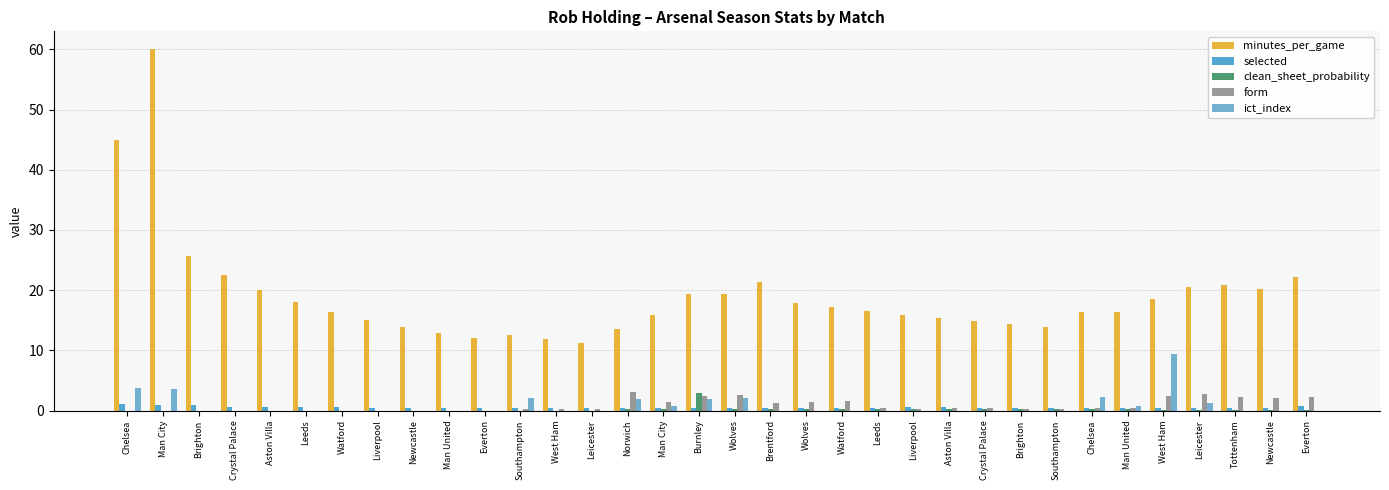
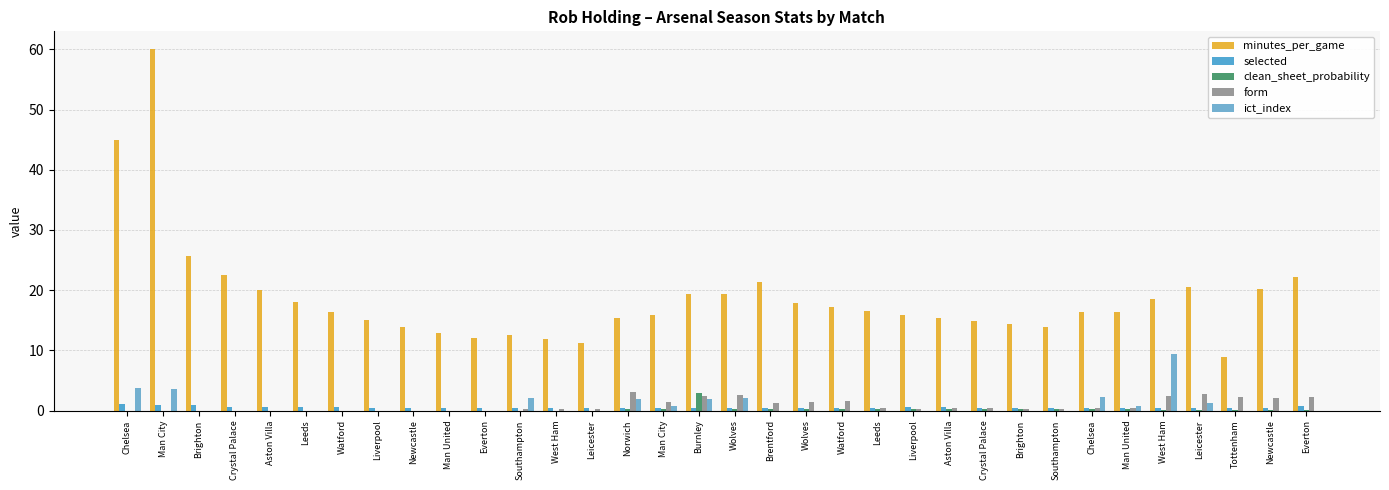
minutes_per_game, Norwich: 14 -> 15
minutes_per_game, Tottenham: 21 -> 9
